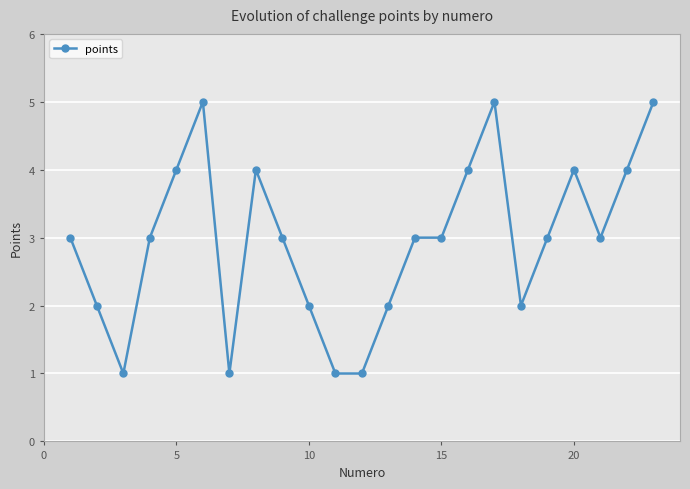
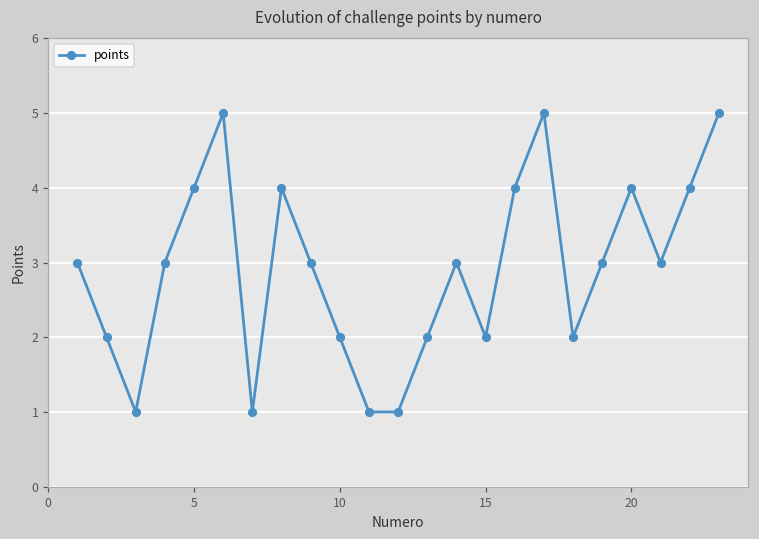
15: 3 -> 2
